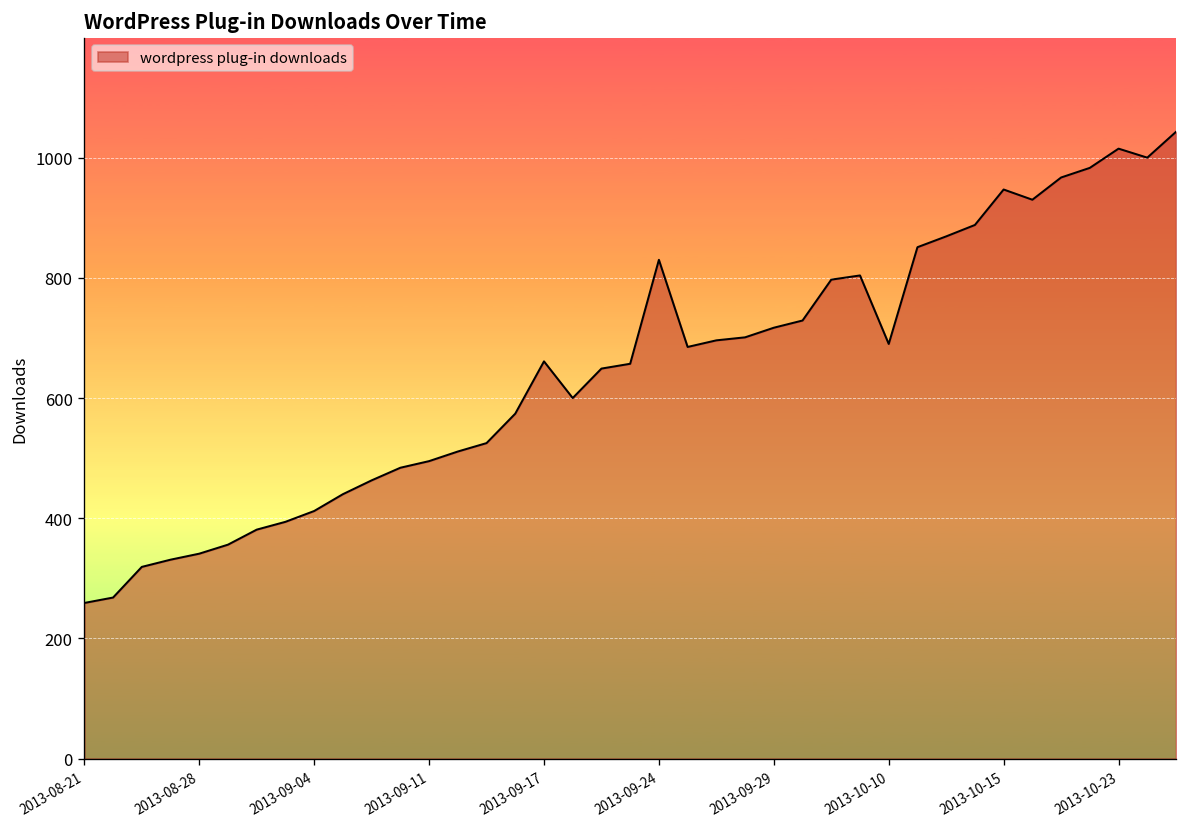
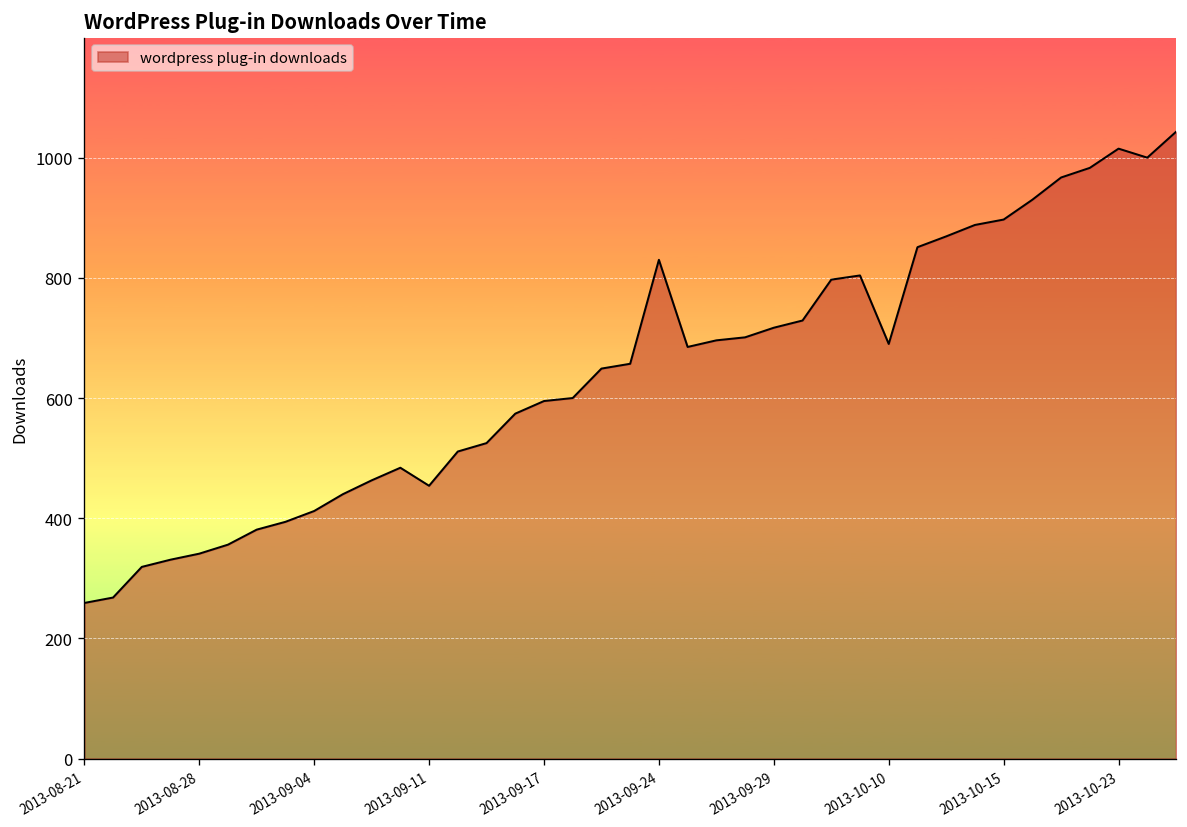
2013-09-11: 500 -> 450
2013-09-17: 660 -> 600
2013-10-15: 950 -> 900
